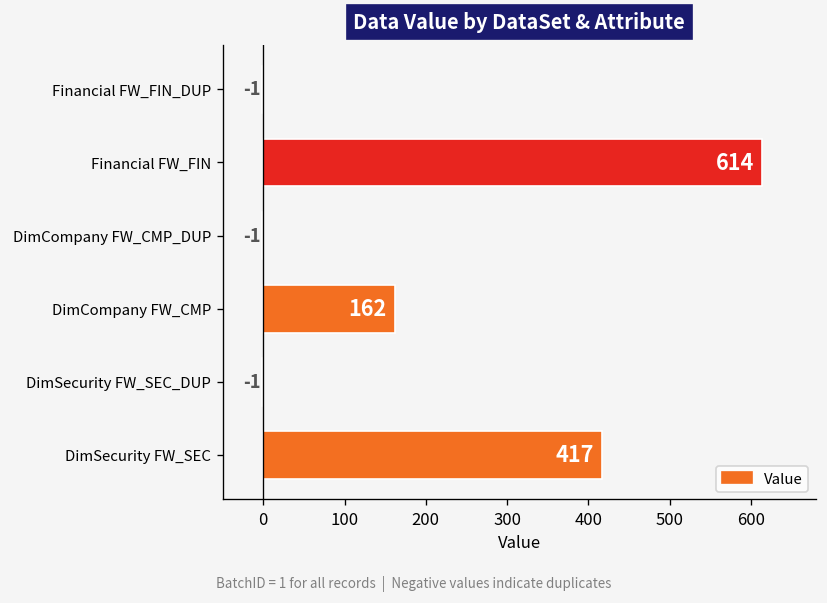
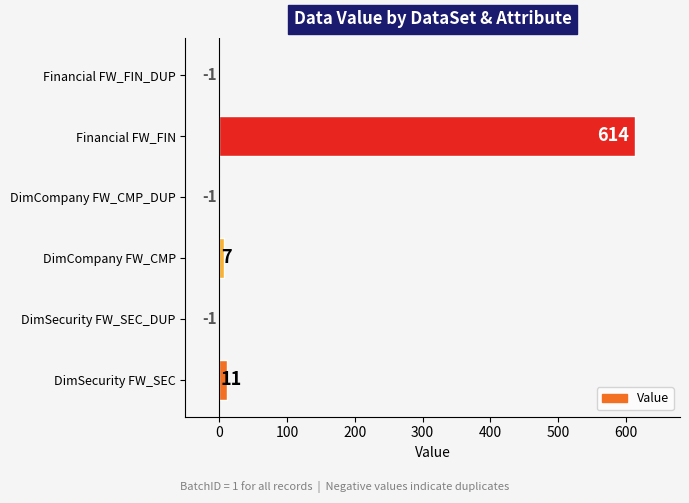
DimCompany FW_CMP: 162 -> 7
DimSecurity FW_SEC: 417 -> 11
